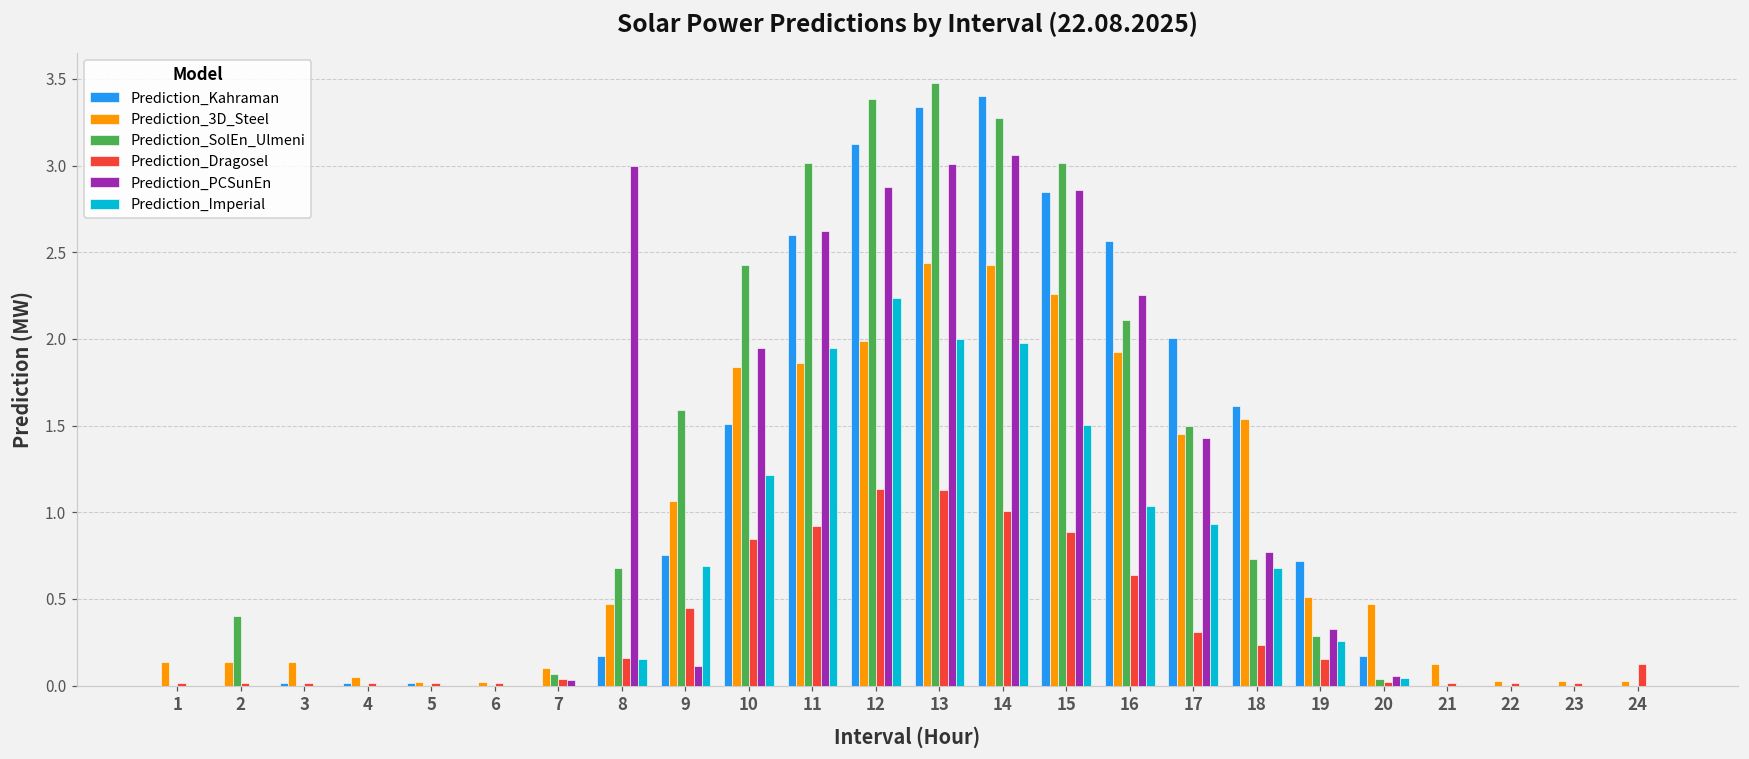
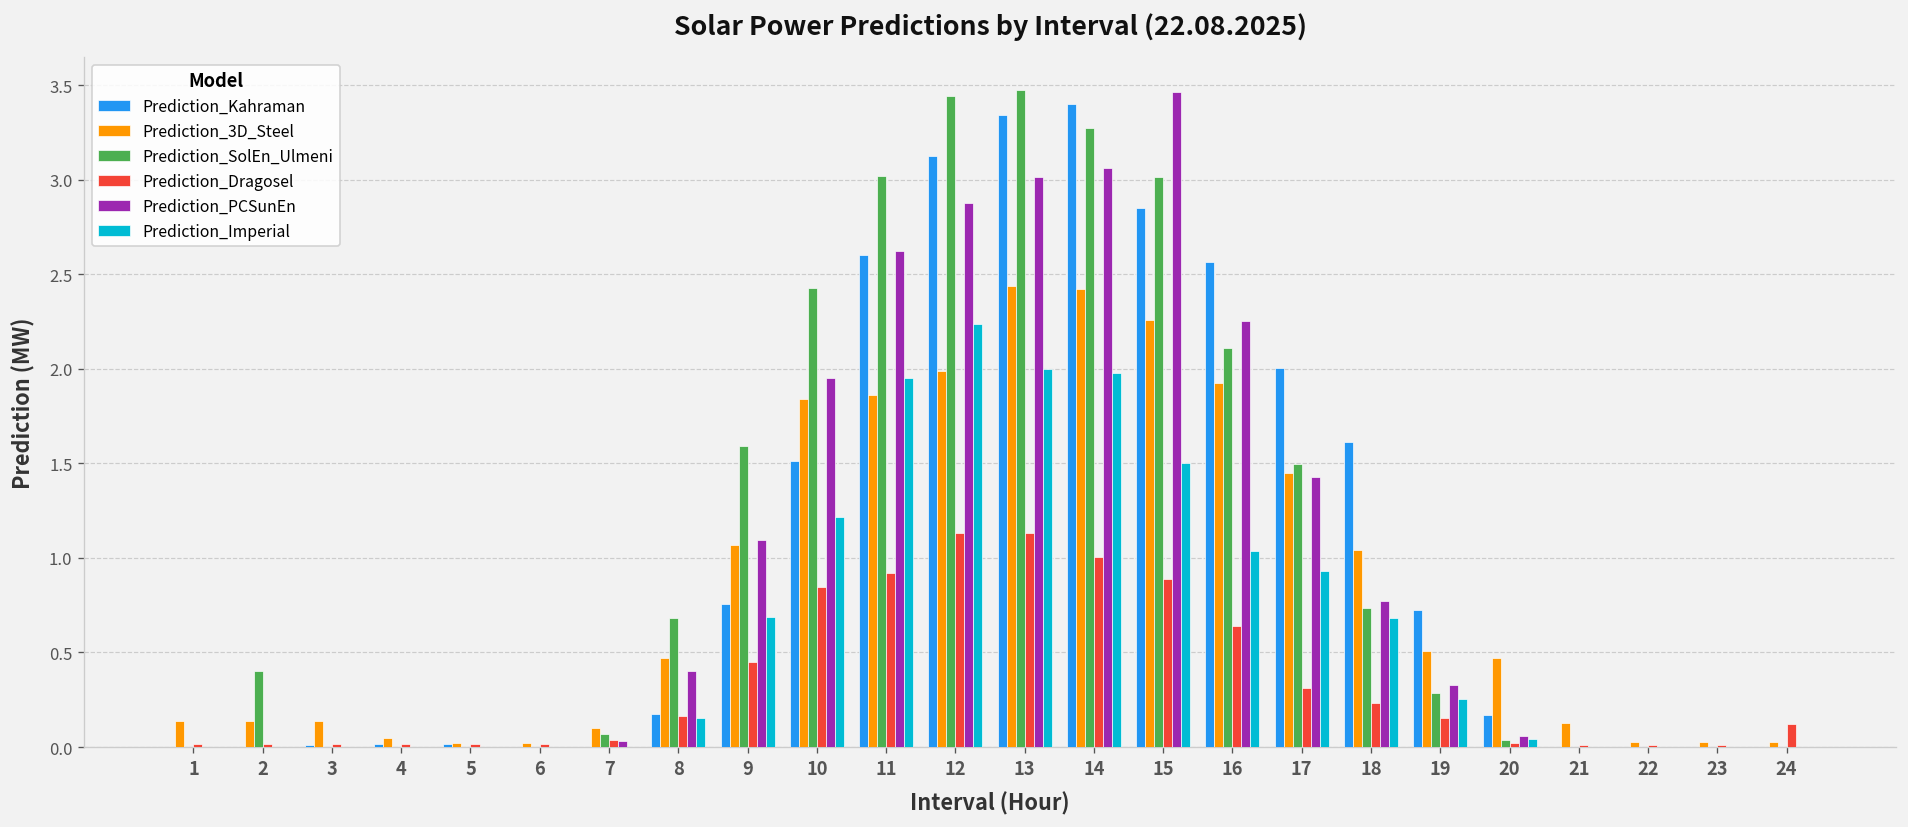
Prediction_PCSunEn, 8: 3.00 -> 0.40
Prediction_PCSunEn, 9: 0.12 -> 1.10
Prediction_SolEn_Ulmeni, 12: 3.38 -> 3.44
Prediction_PCSunEn, 15: 2.86 -> 3.47
Prediction_3D_Steel, 18: 1.54 -> 1.04
